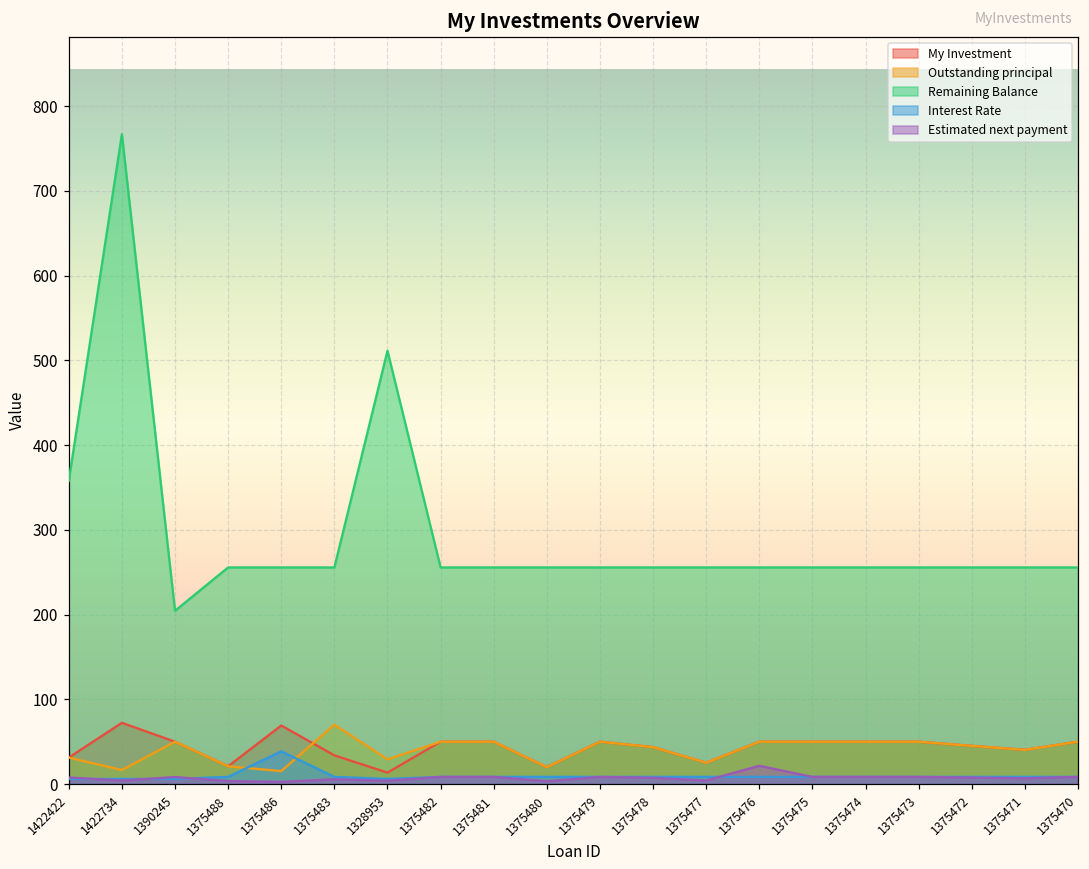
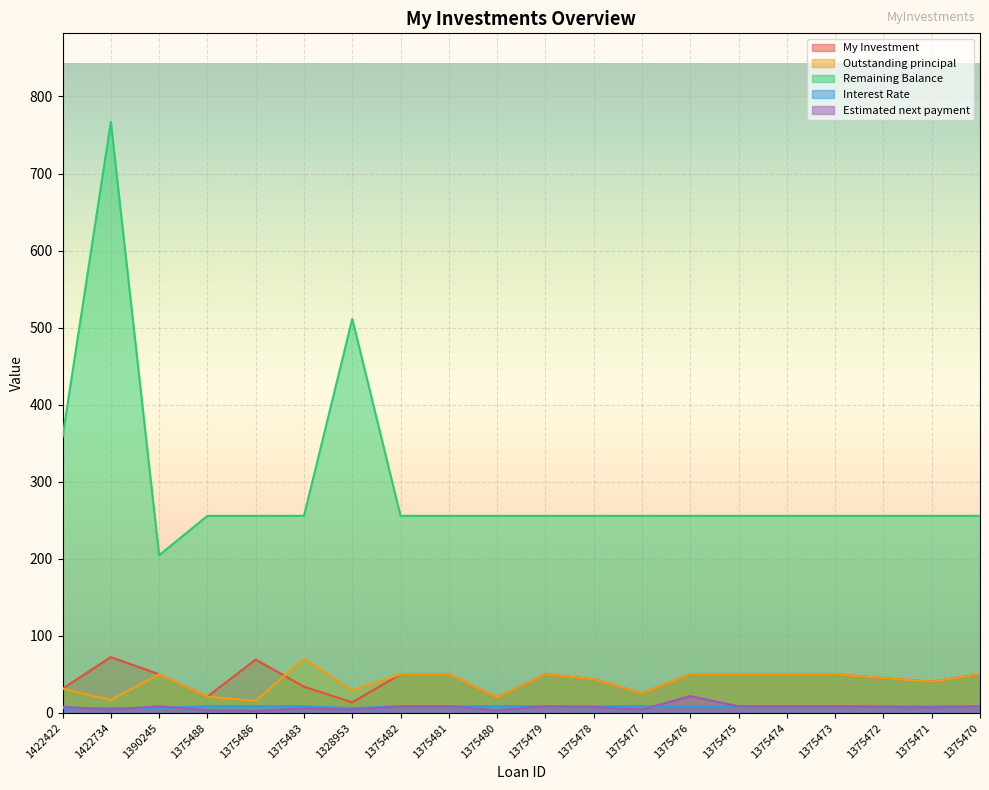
Interest Rate, 1375486: 40 -> 10
